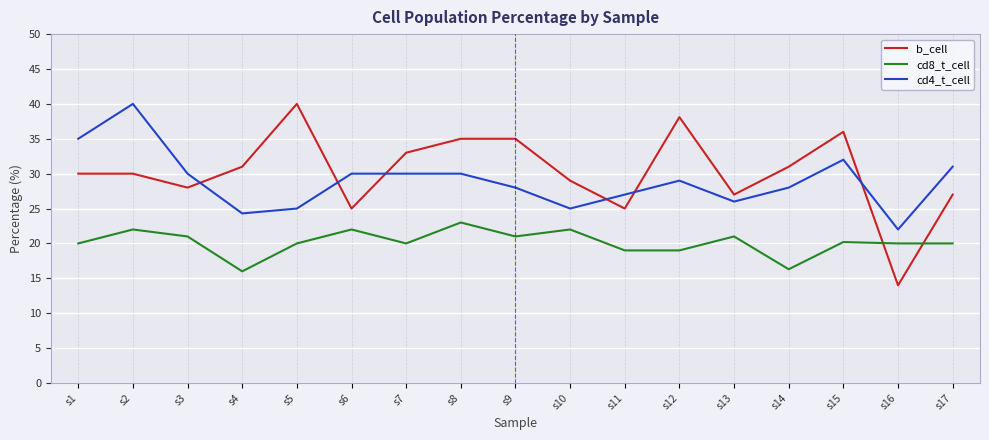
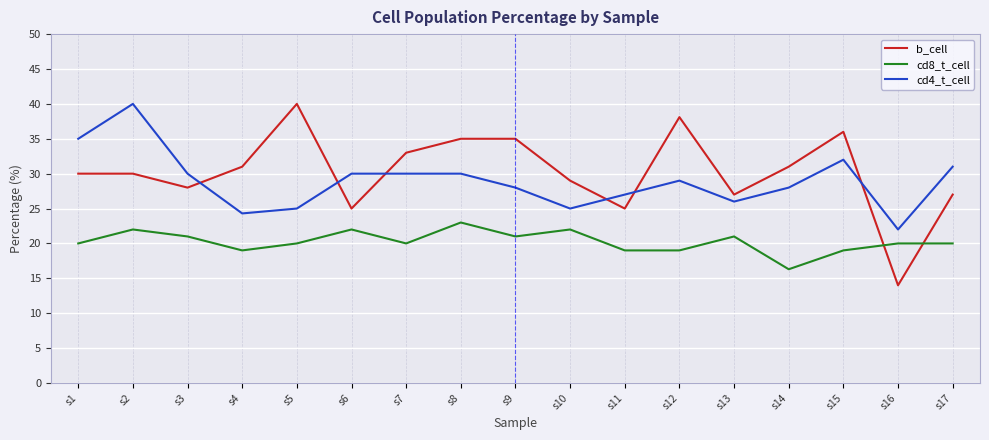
cd8_t_cell, s4: 16 -> 19
cd8_t_cell, s15: 20 -> 19
